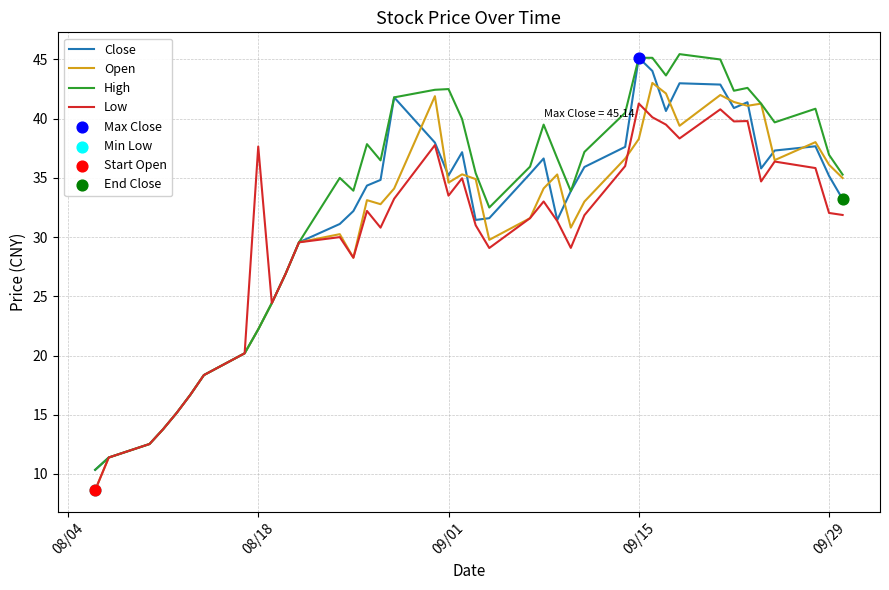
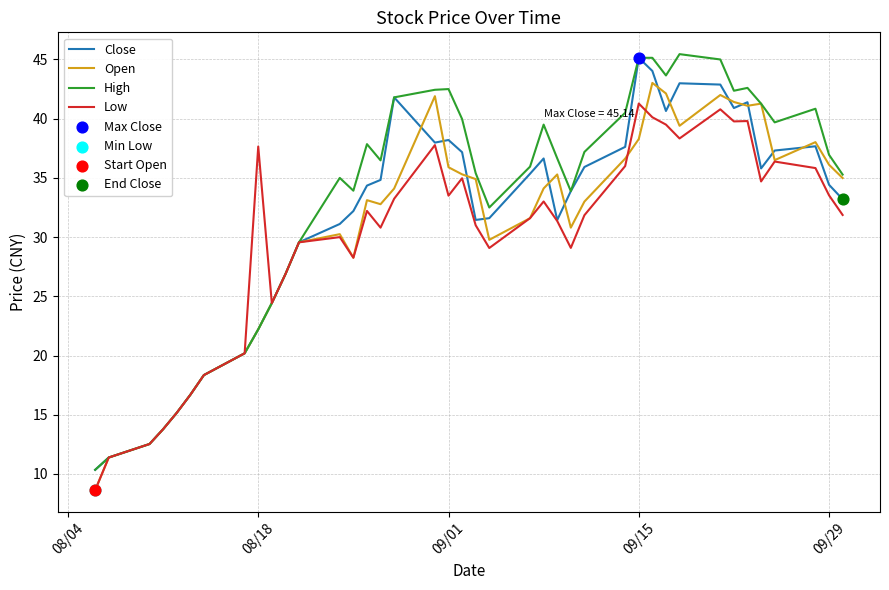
Close, 09/01: 35.2 -> 38.2
Open, 09/01: 34.6 -> 35.9
Close, 09/29: 35.2 -> 34.4
Low, 09/29: 32.0 -> 33.5
